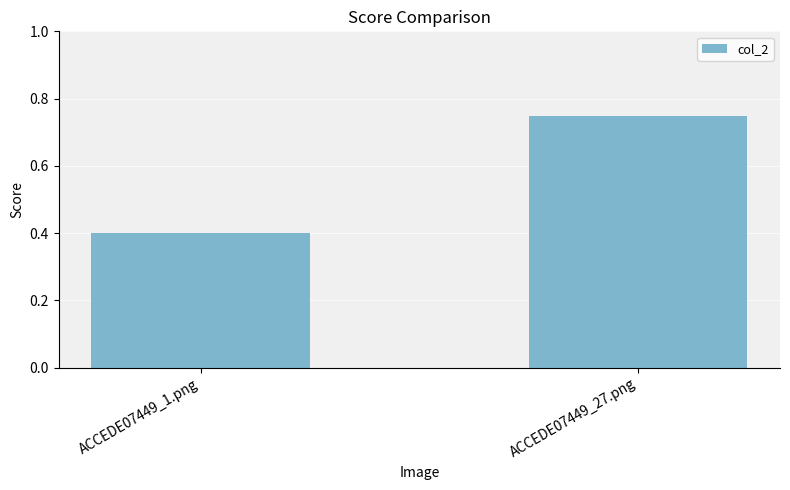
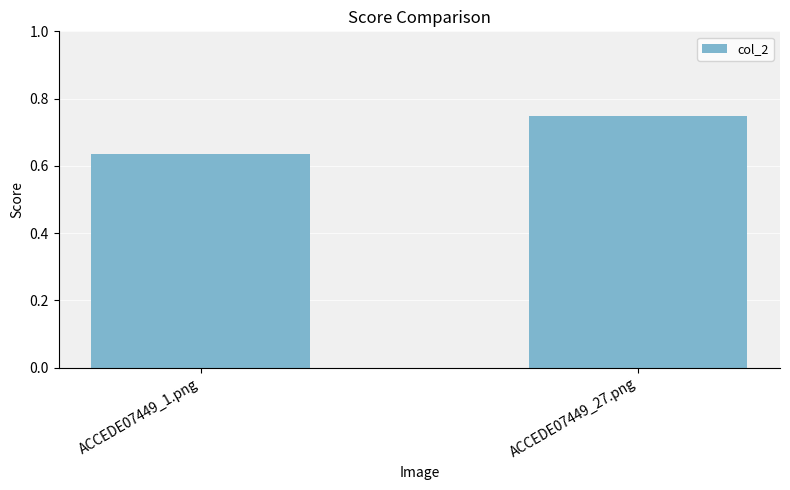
ACCEDE07449_1.png: 0.40 -> 0.64
